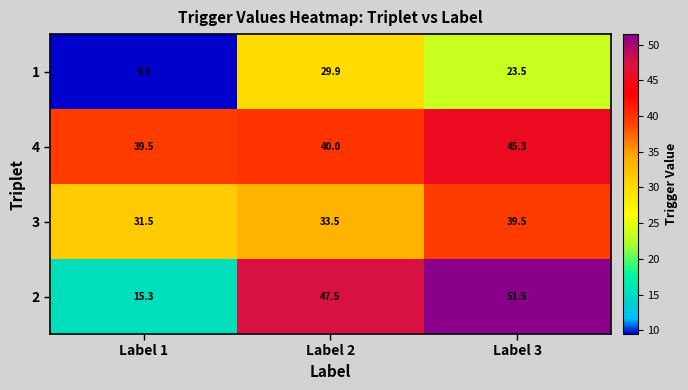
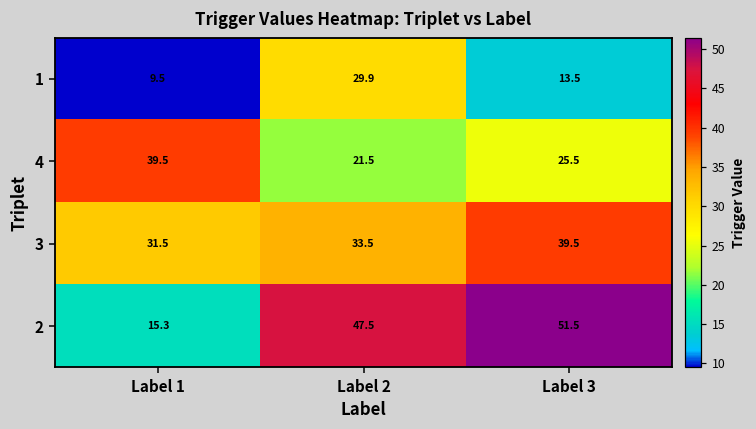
1, Label 3: 23.5 -> 13.5
4, Label 2: 40.0 -> 21.5
4, Label 3: 45.3 -> 25.5
